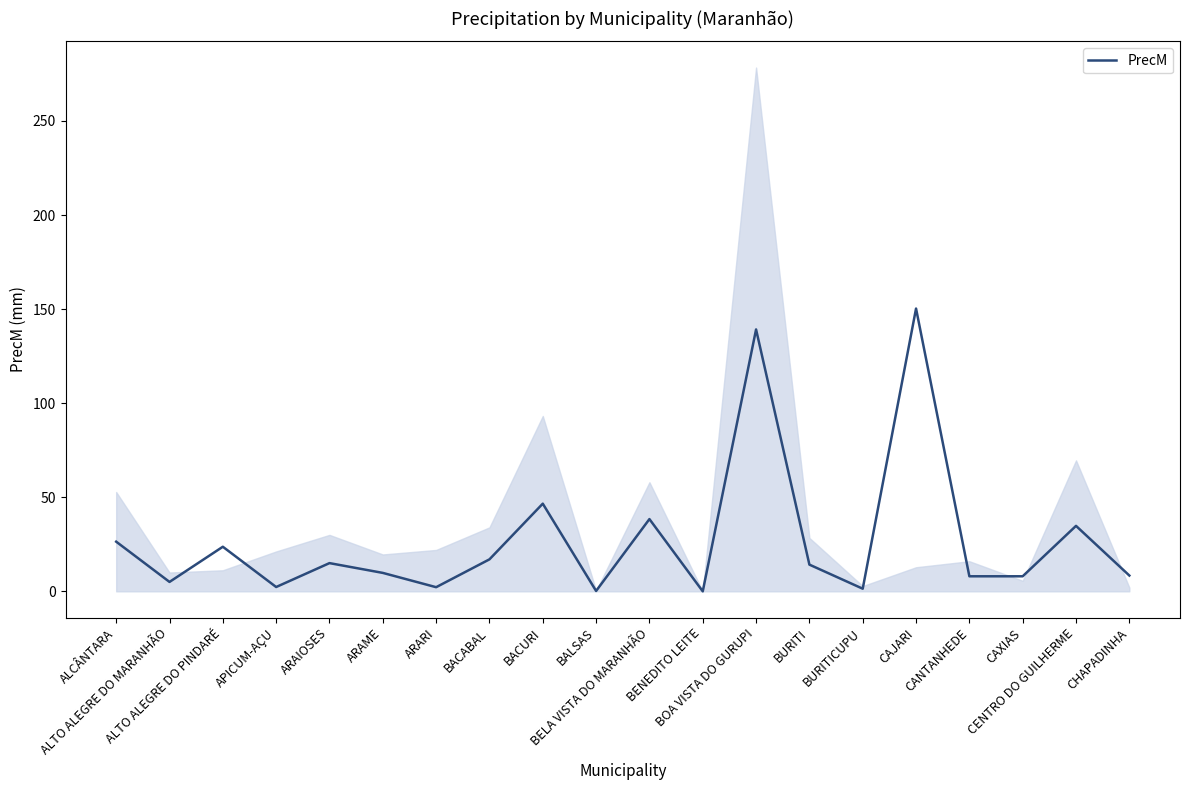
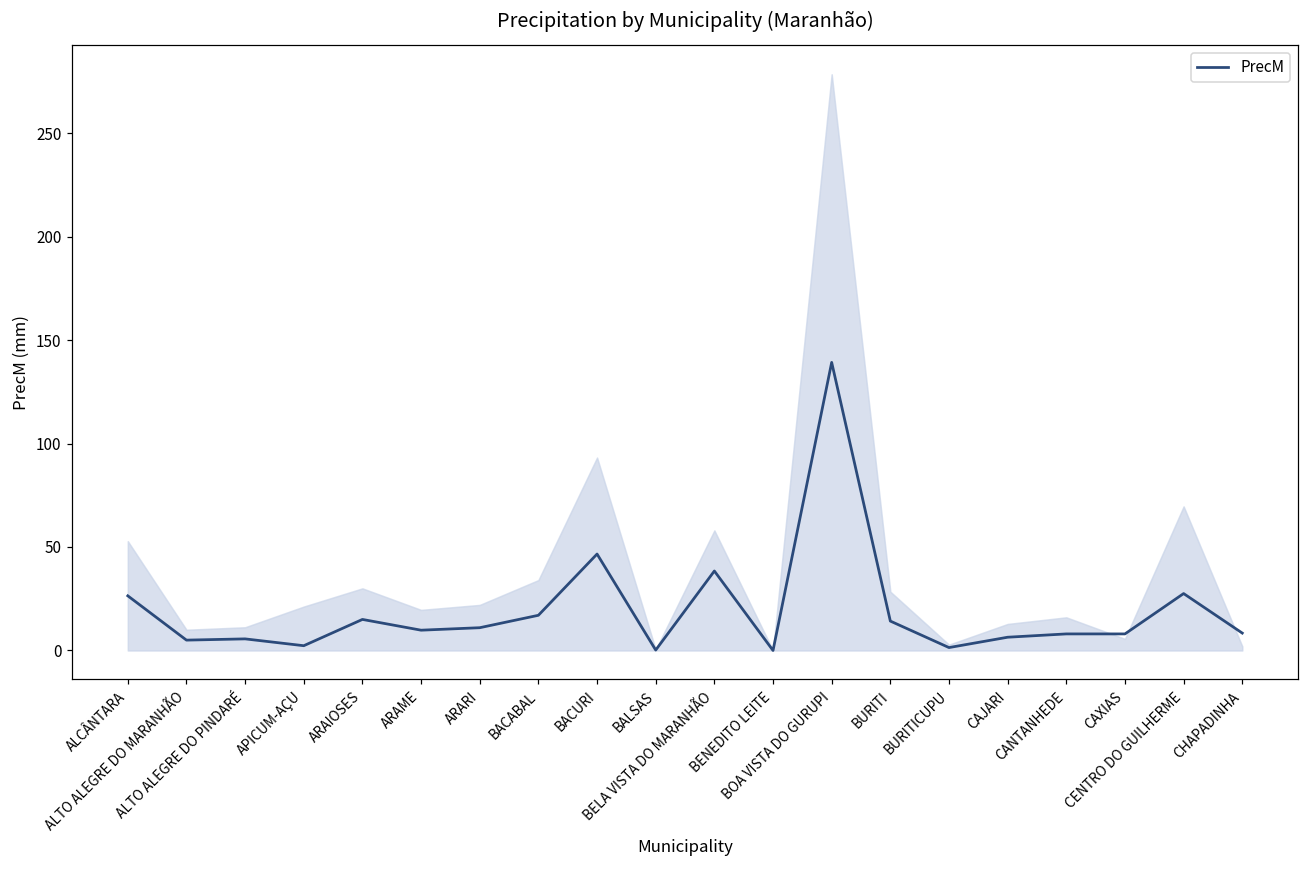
PrecM, ALTO ALEGRE DO PINDARÉ: 24 -> 6
PrecM, ARARI: 2 -> 11
PrecM, CAJARI: 150 -> 6
PrecM, CENTRO DO GUILHERME: 35 -> 28
